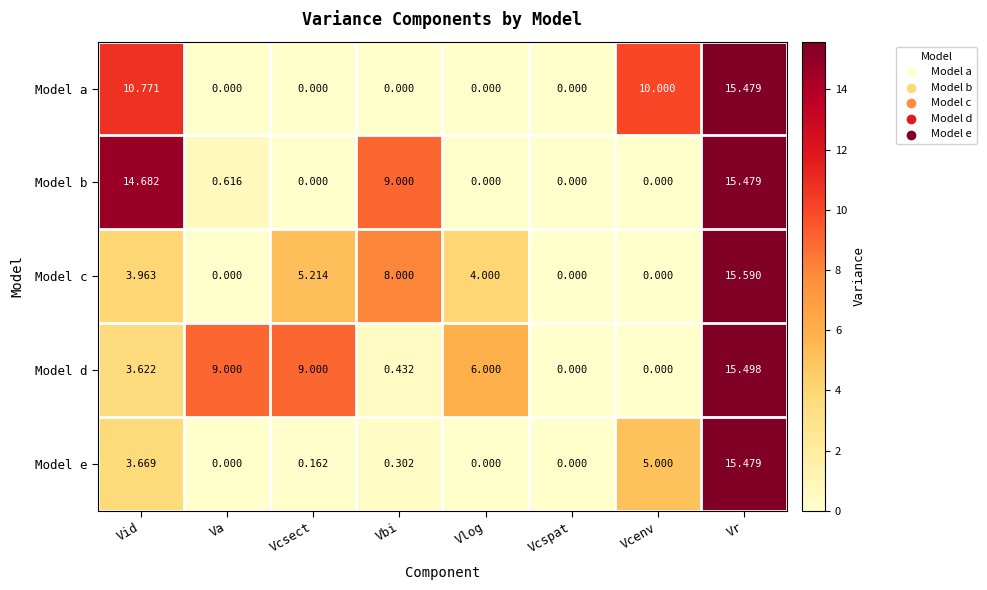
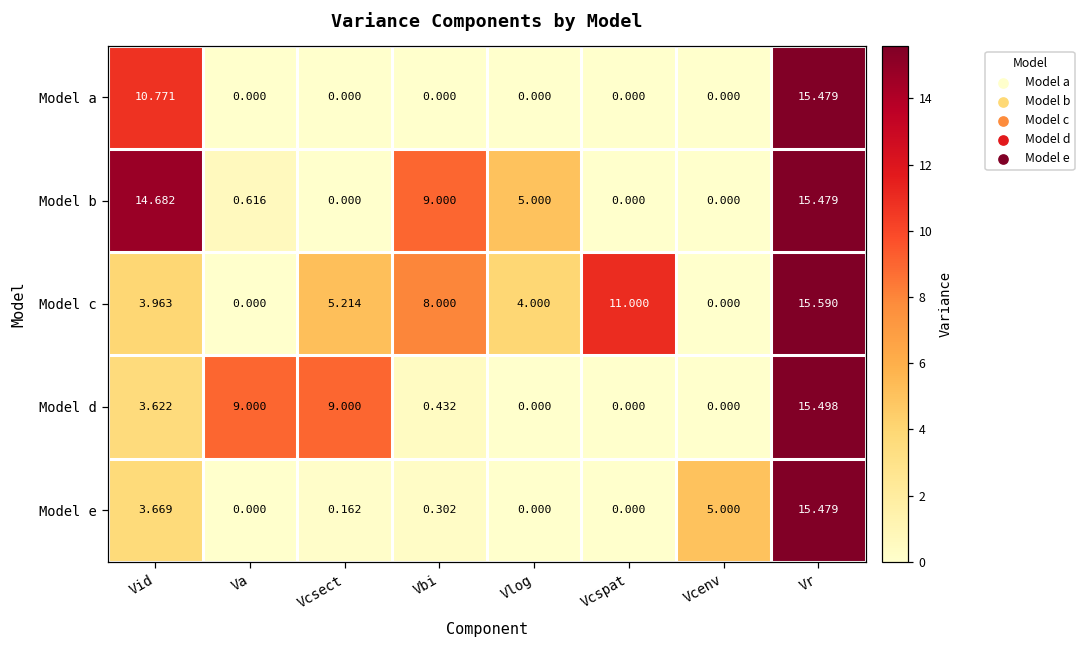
Model a, Vcenv: 10.000 -> 0.000
Model b, Vlog: 0.000 -> 5.000
Model c, Vcspat: 0.000 -> 11.000
Model d, Vlog: 6.000 -> 0.000
